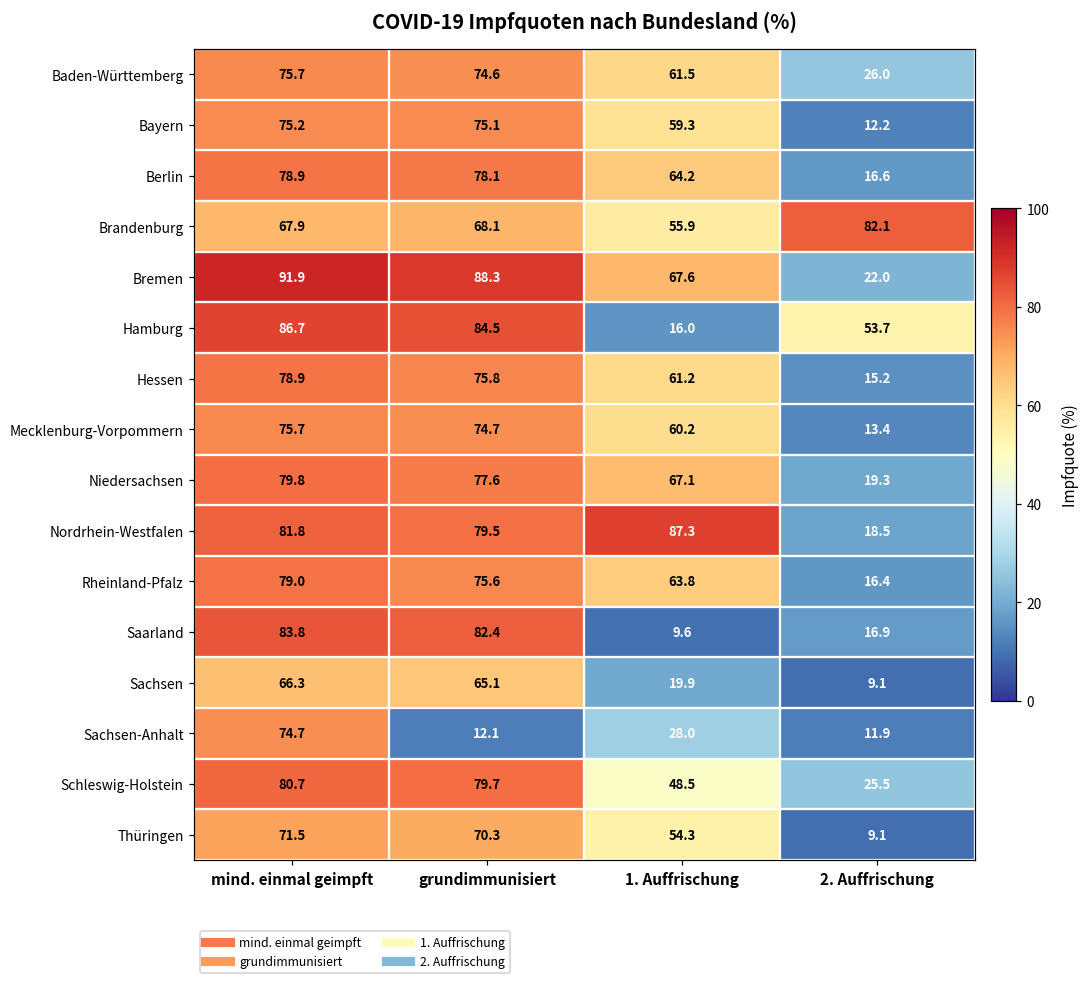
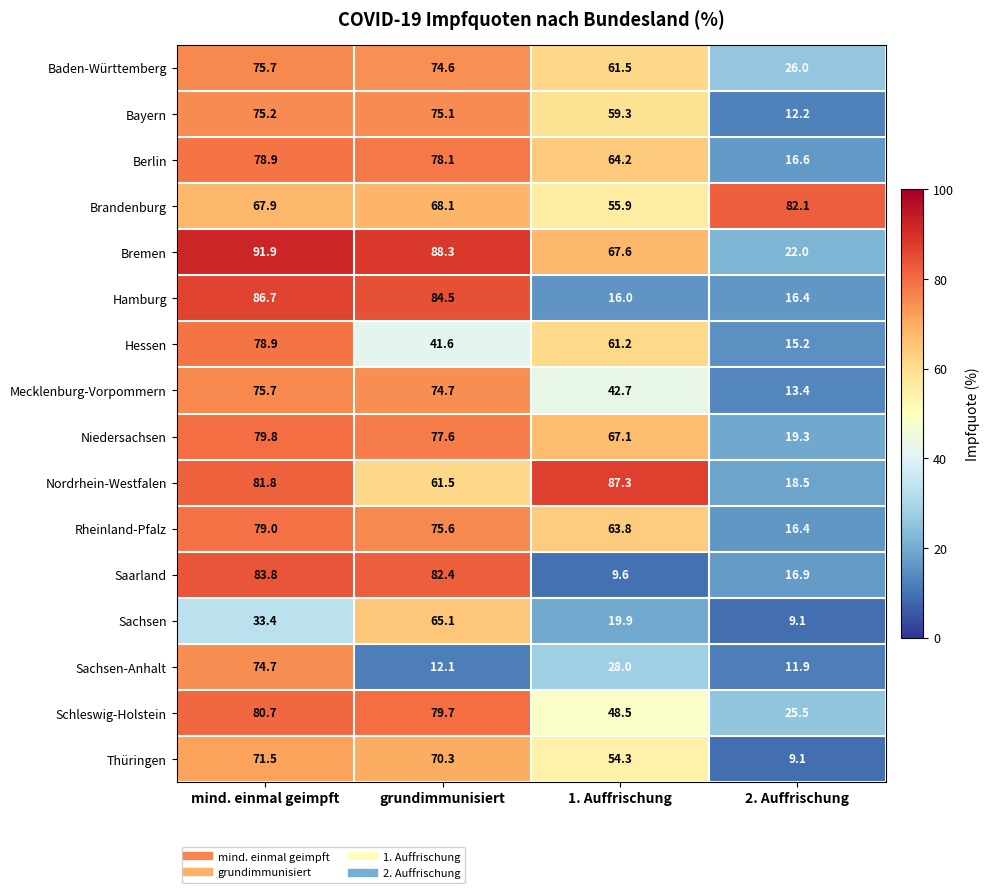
Hamburg, 2. Auffrischung: 53.7 -> 16.4
Hessen, grundimmunisiert: 75.8 -> 41.6
Mecklenburg-Vorpommern, 1. Auffrischung: 60.2 -> 42.7
Nordrhein-Westfalen, grundimmunisiert: 79.5 -> 61.5
Sachsen, mind. einmal geimpft: 66.3 -> 33.4
